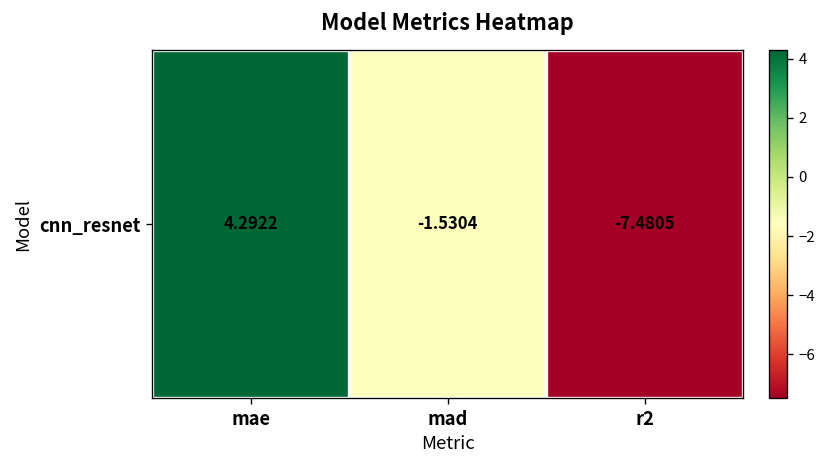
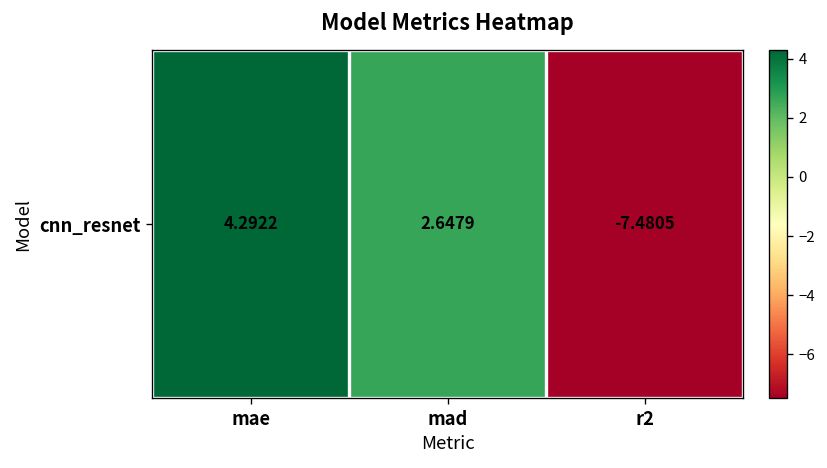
cnn_resnet, mad: -1.5304 -> 2.6479
